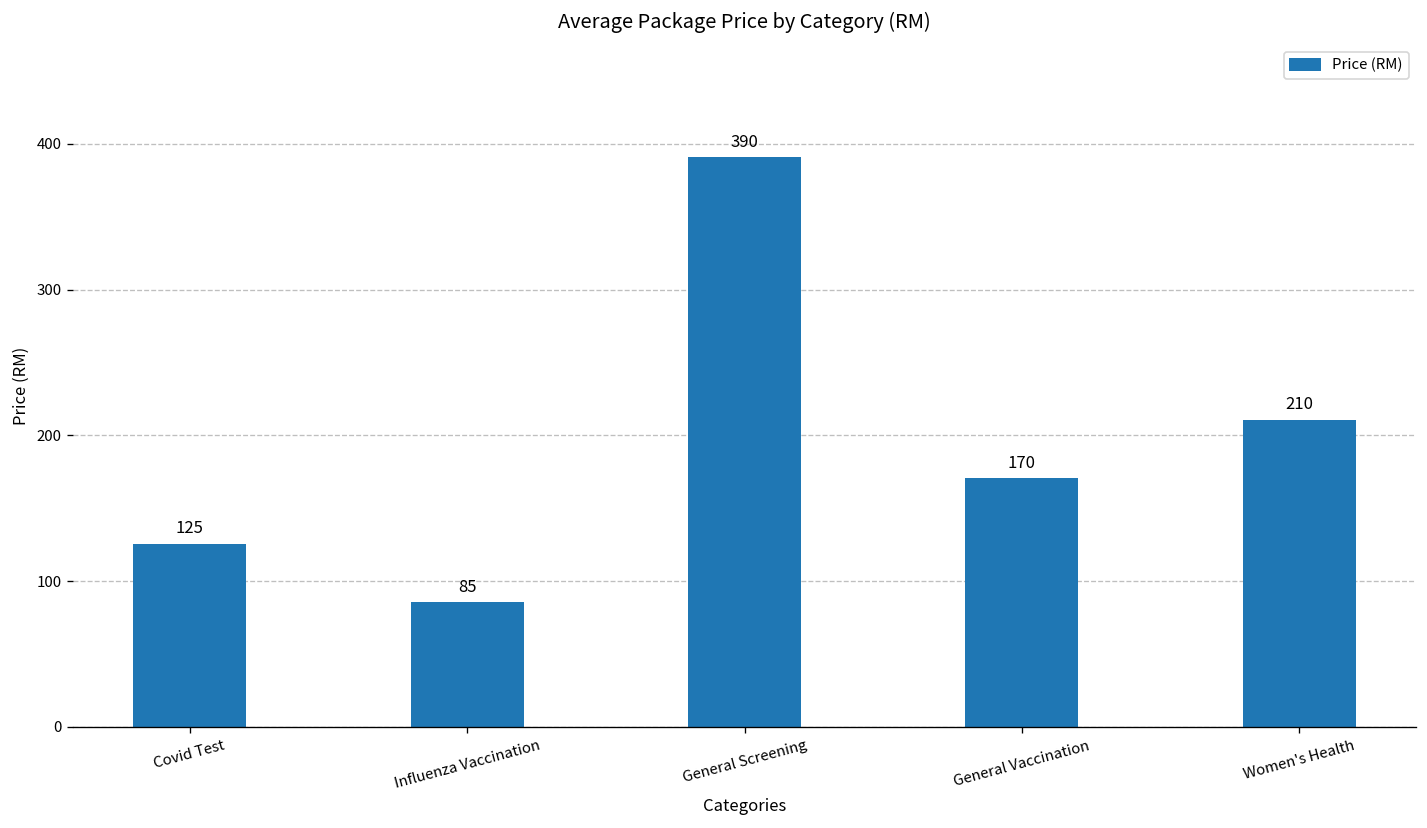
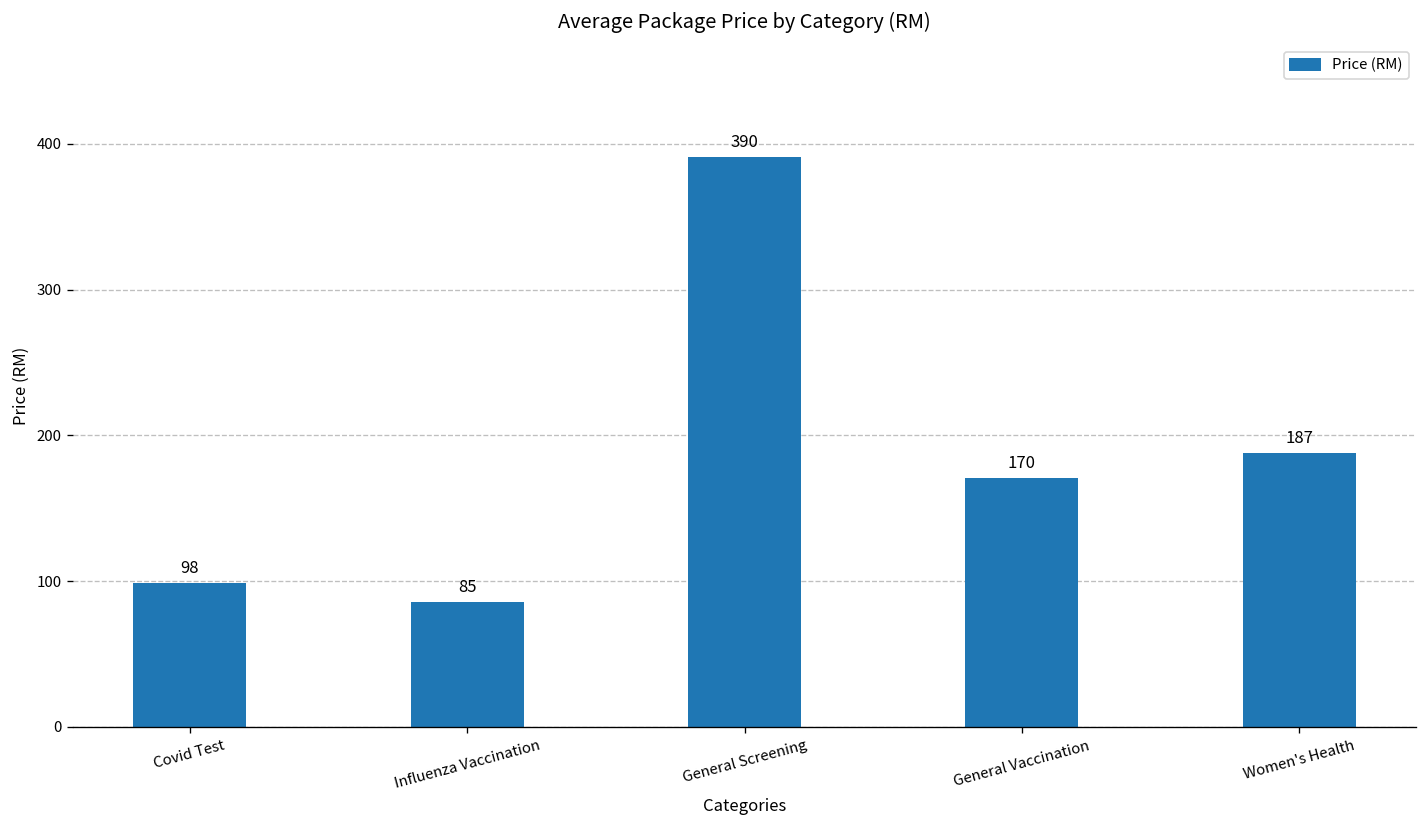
Covid Test: 125 -> 98
Women's Health: 210 -> 187
